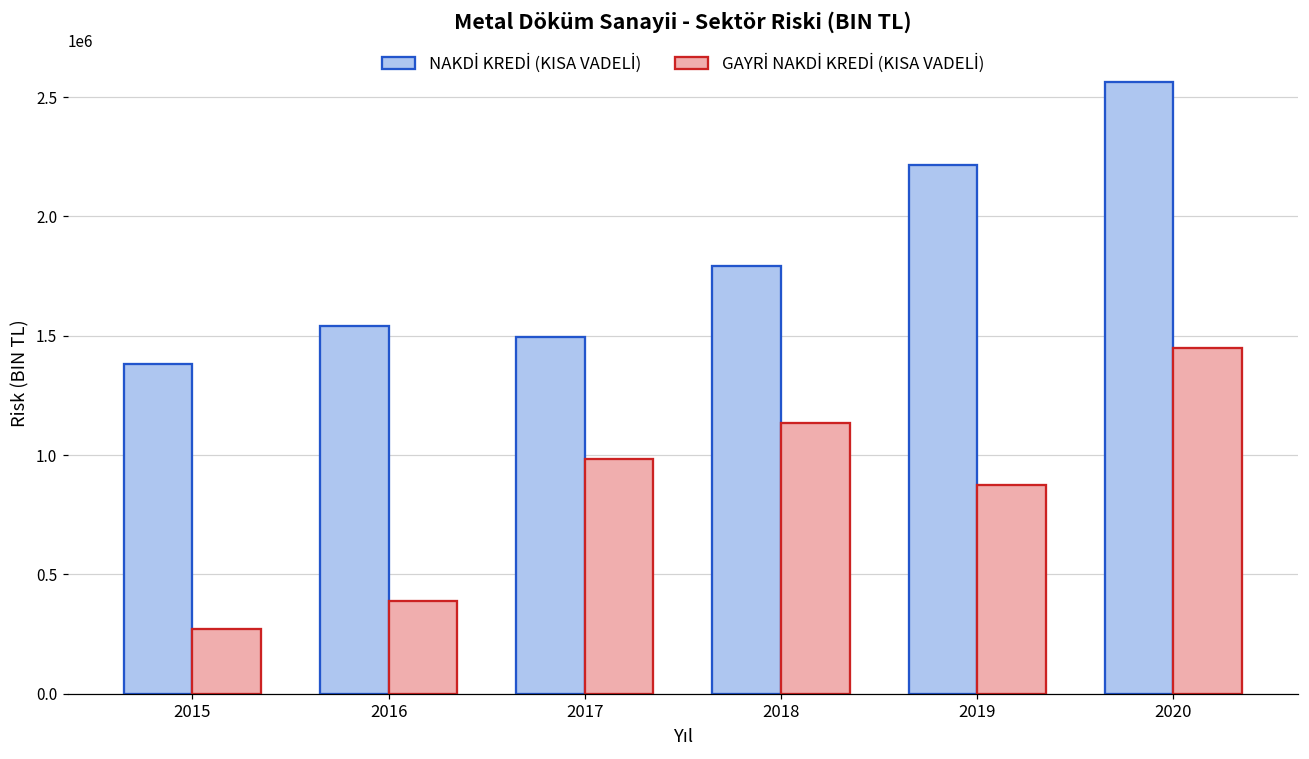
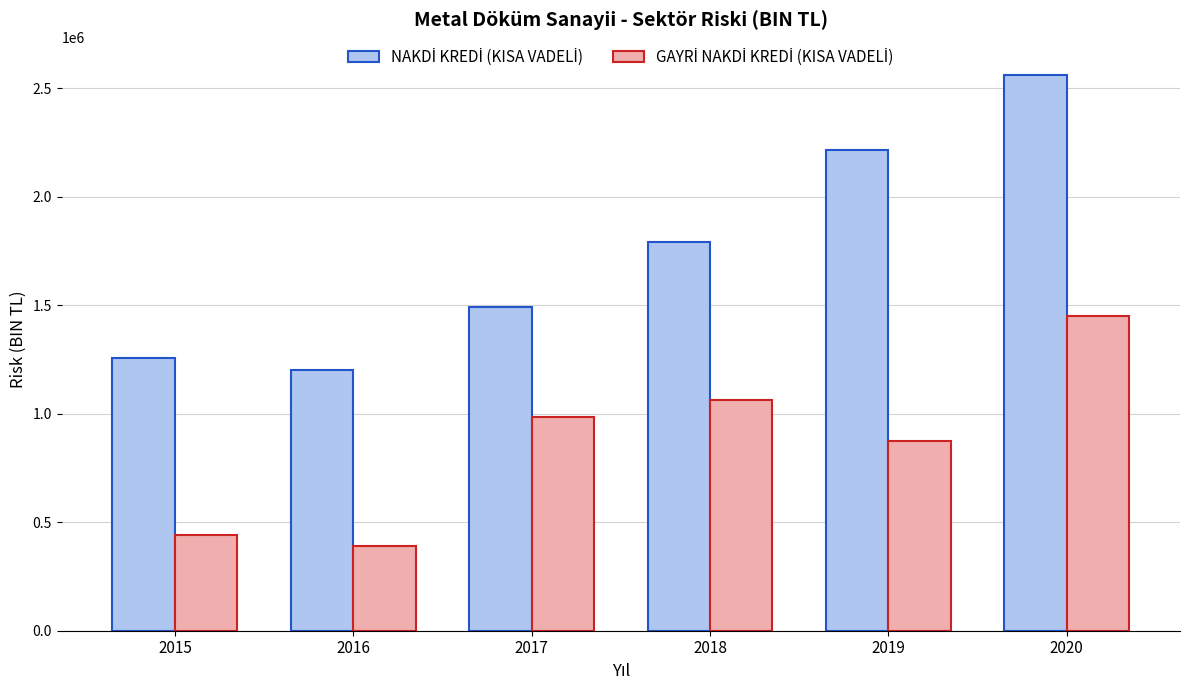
NAKDİ KREDİ (KISA VADELİ), 2015: 1380000 -> 1260000
GAYRİ NAKDİ KREDİ (KISA VADELİ), 2015: 270000 -> 440000
NAKDİ KREDİ (KISA VADELİ), 2016: 1540000 -> 1200000
GAYRİ NAKDİ KREDİ (KISA VADELİ), 2018: 1130000 -> 1060000
